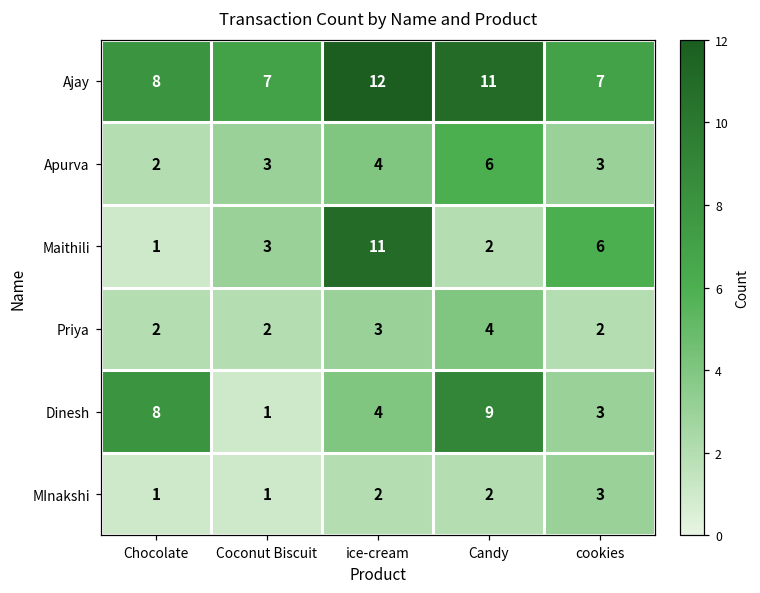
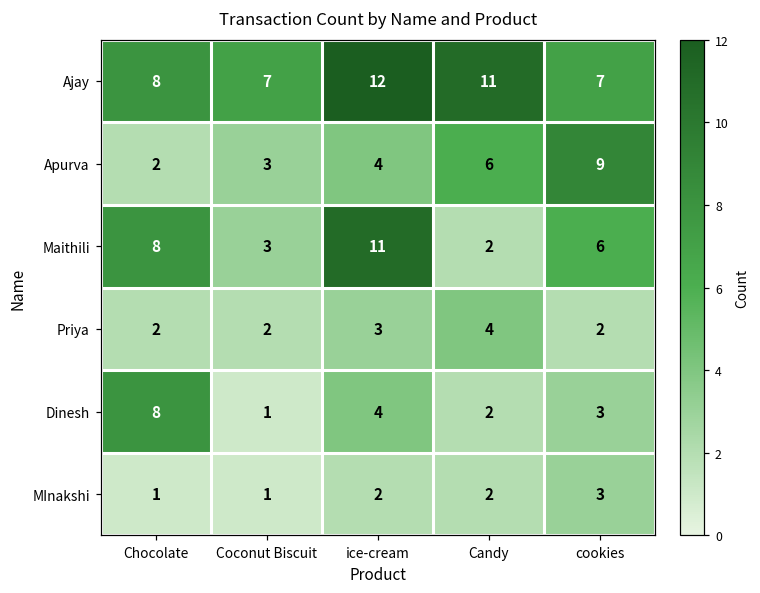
Apurva, cookies: 3 -> 9
Maithili, Chocolate: 1 -> 8
Dinesh, Candy: 9 -> 2
